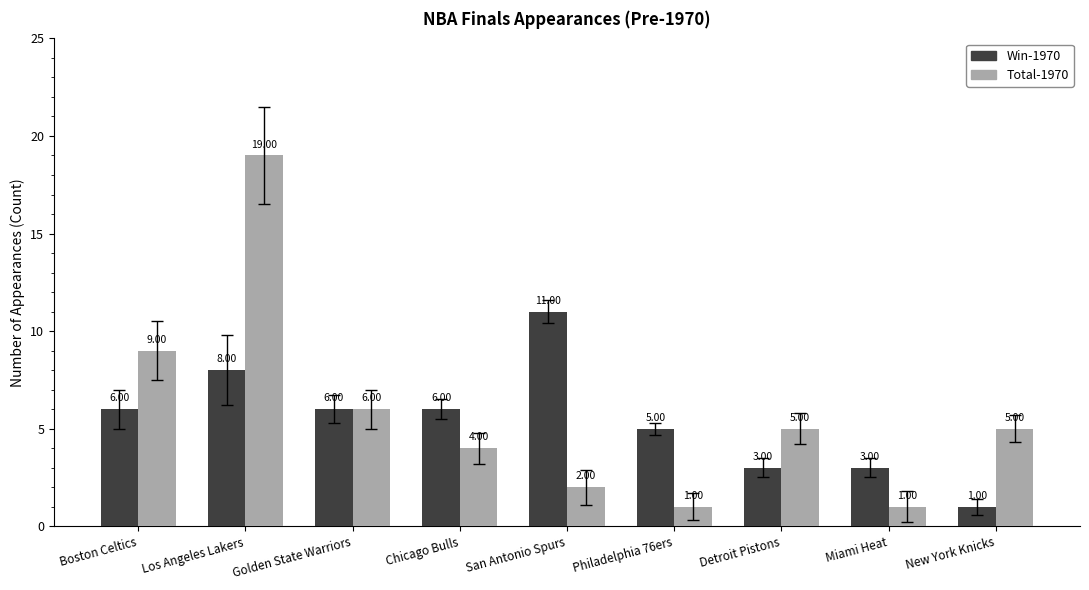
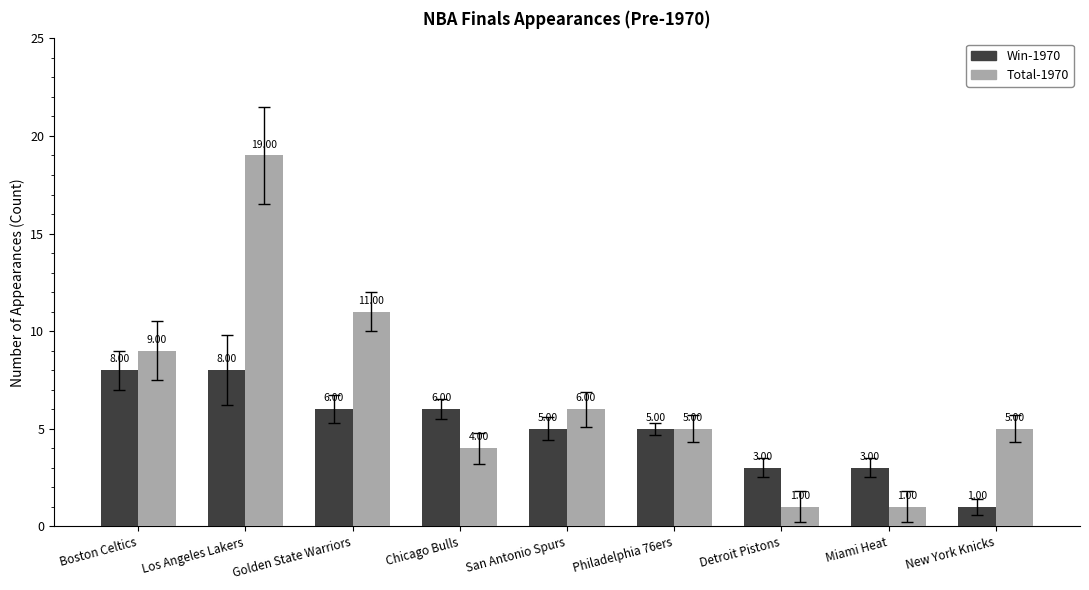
Win-1970, Boston Celtics: 6.00 -> 8.00
Total-1970, Golden State Warriors: 6.00 -> 11.00
Win-1970, San Antonio Spurs: 11.00 -> 5.00
Total-1970, San Antonio Spurs: 2.00 -> 6.00
Total-1970, Philadelphia 76ers: 1.00 -> 5.00
Total-1970, Detroit Pistons: 5.00 -> 1.00
